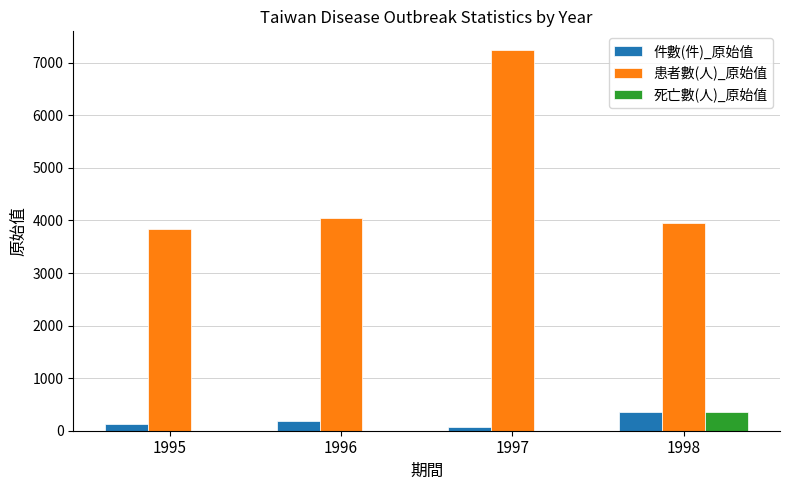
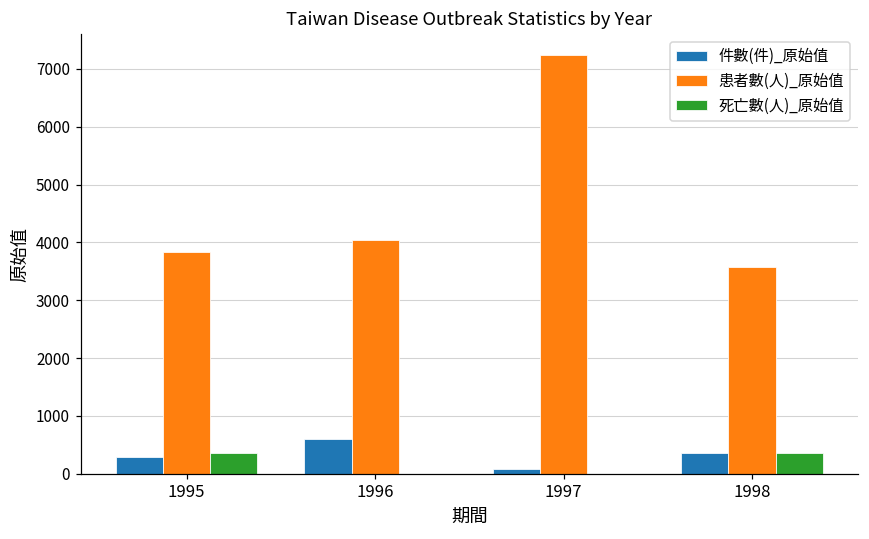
件數(件)_原始值, 1995: 100 -> 300
死亡數(人)_原始值, 1995: 0 -> 400
件數(件)_原始值, 1996: 200 -> 600
患者數(人)_原始值, 1998: 4000 -> 3600
